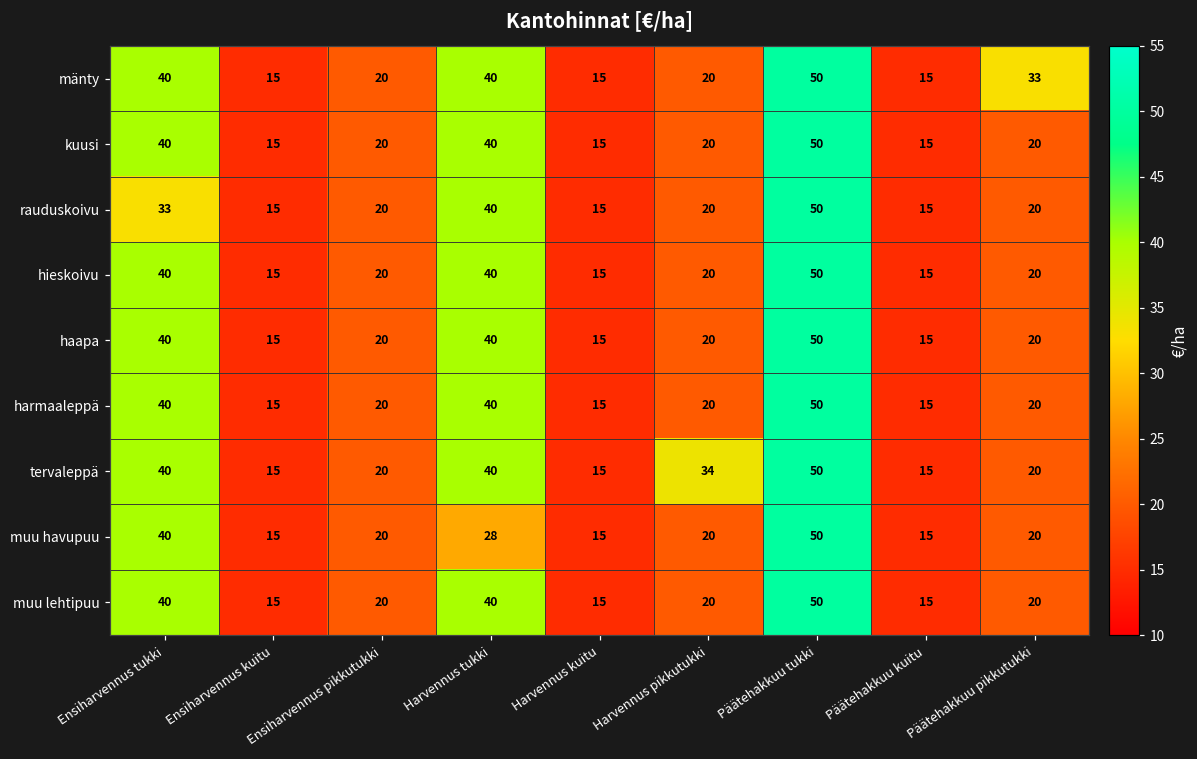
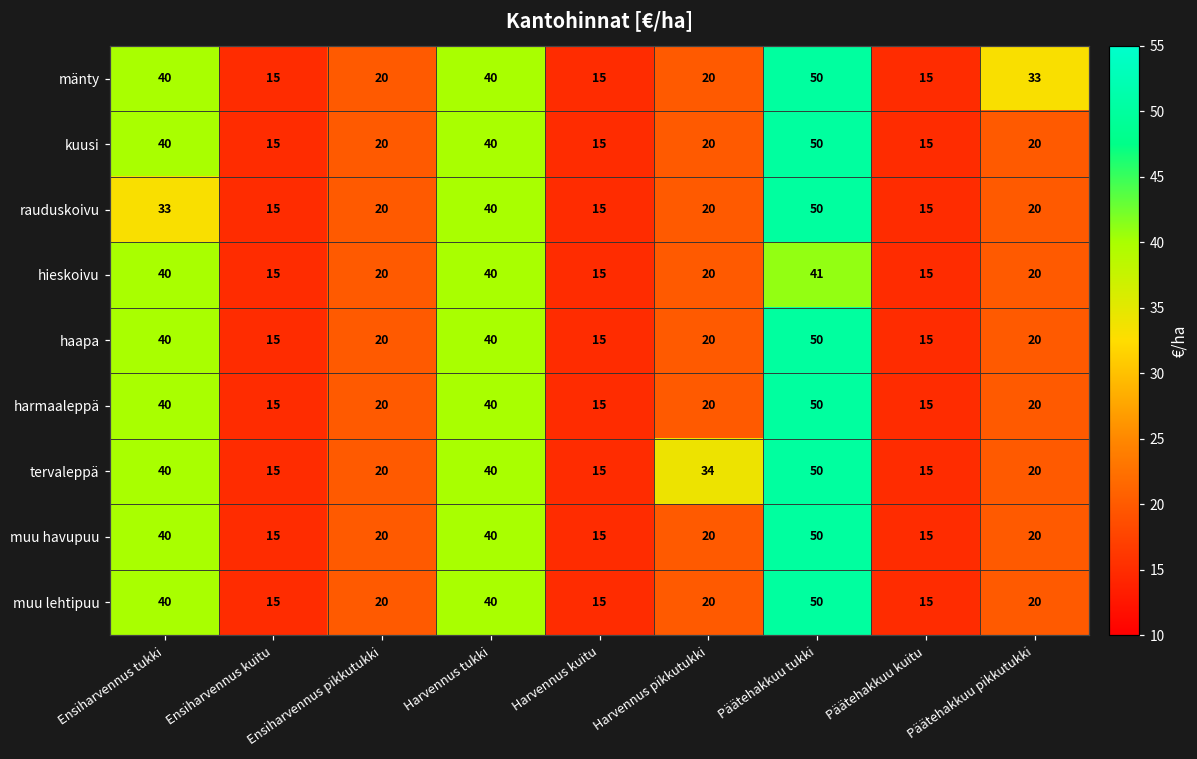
hieskoivu, Päätehakkuu tukki: 50 -> 41
muu havupuu, Harvennus tukki: 28 -> 40
